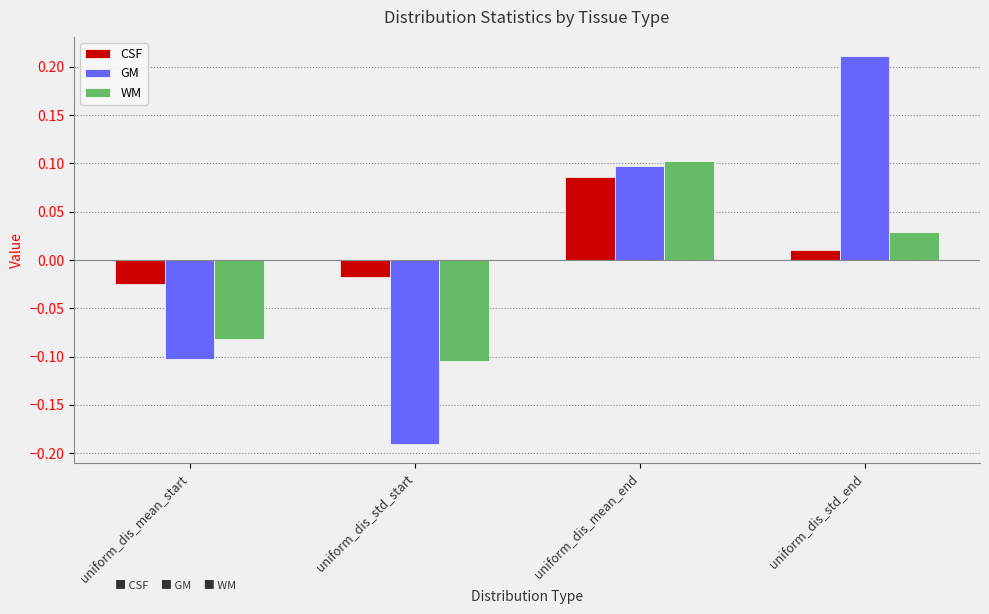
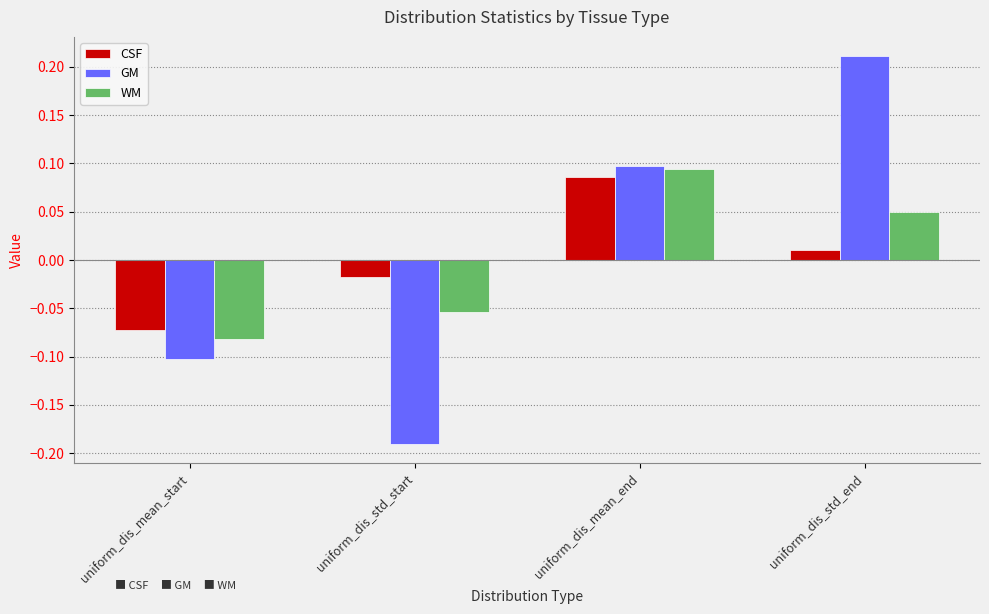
CSF, uniform_dis_mean_start: -0.02 -> -0.07
WM, uniform_dis_std_start: -0.10 -> -0.05
WM, uniform_dis_mean_end: 0.10 -> 0.09
WM, uniform_dis_std_end: 0.03 -> 0.05
